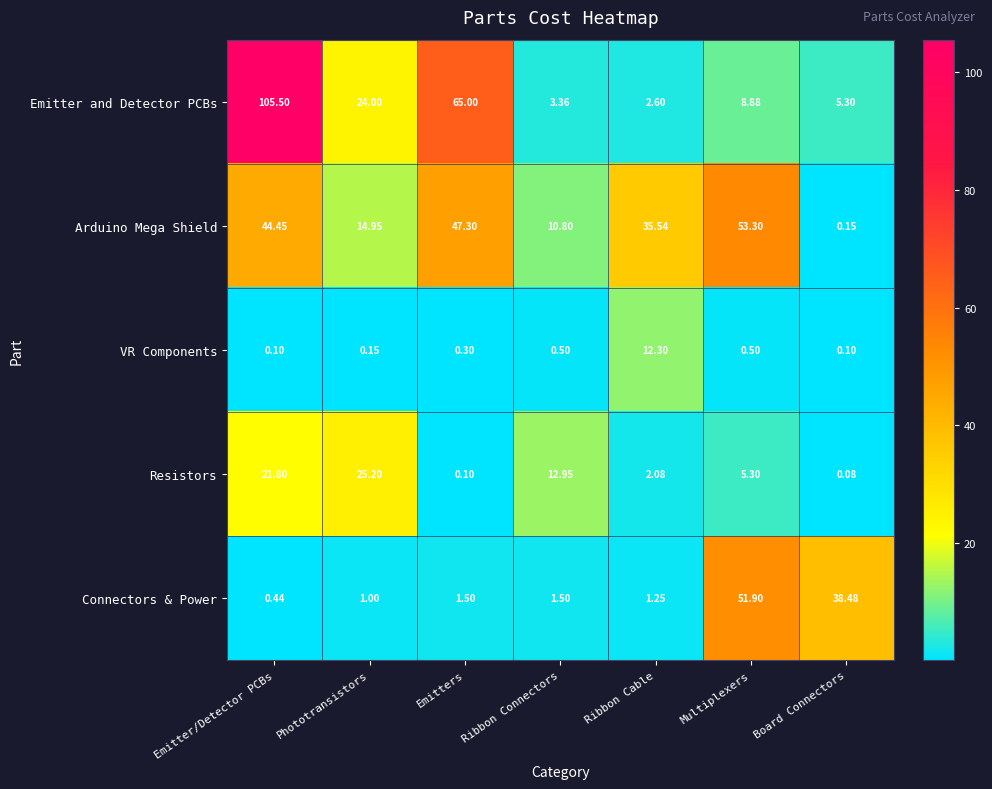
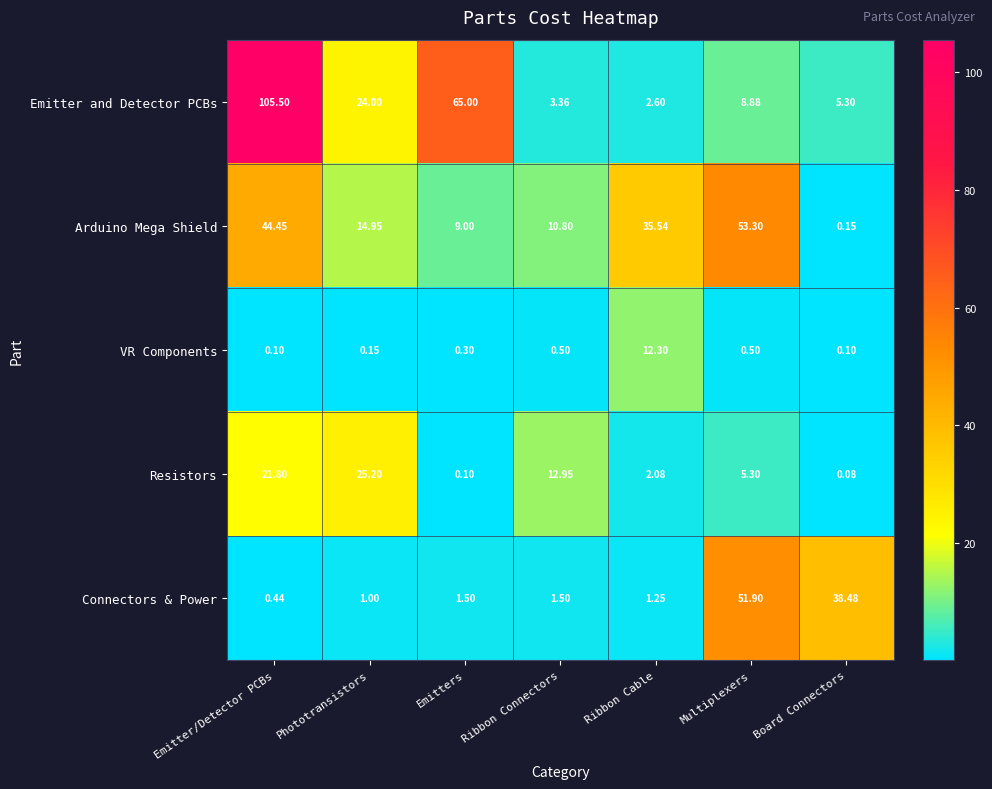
Arduino Mega Shield, Emitters: 47.30 -> 9.00
